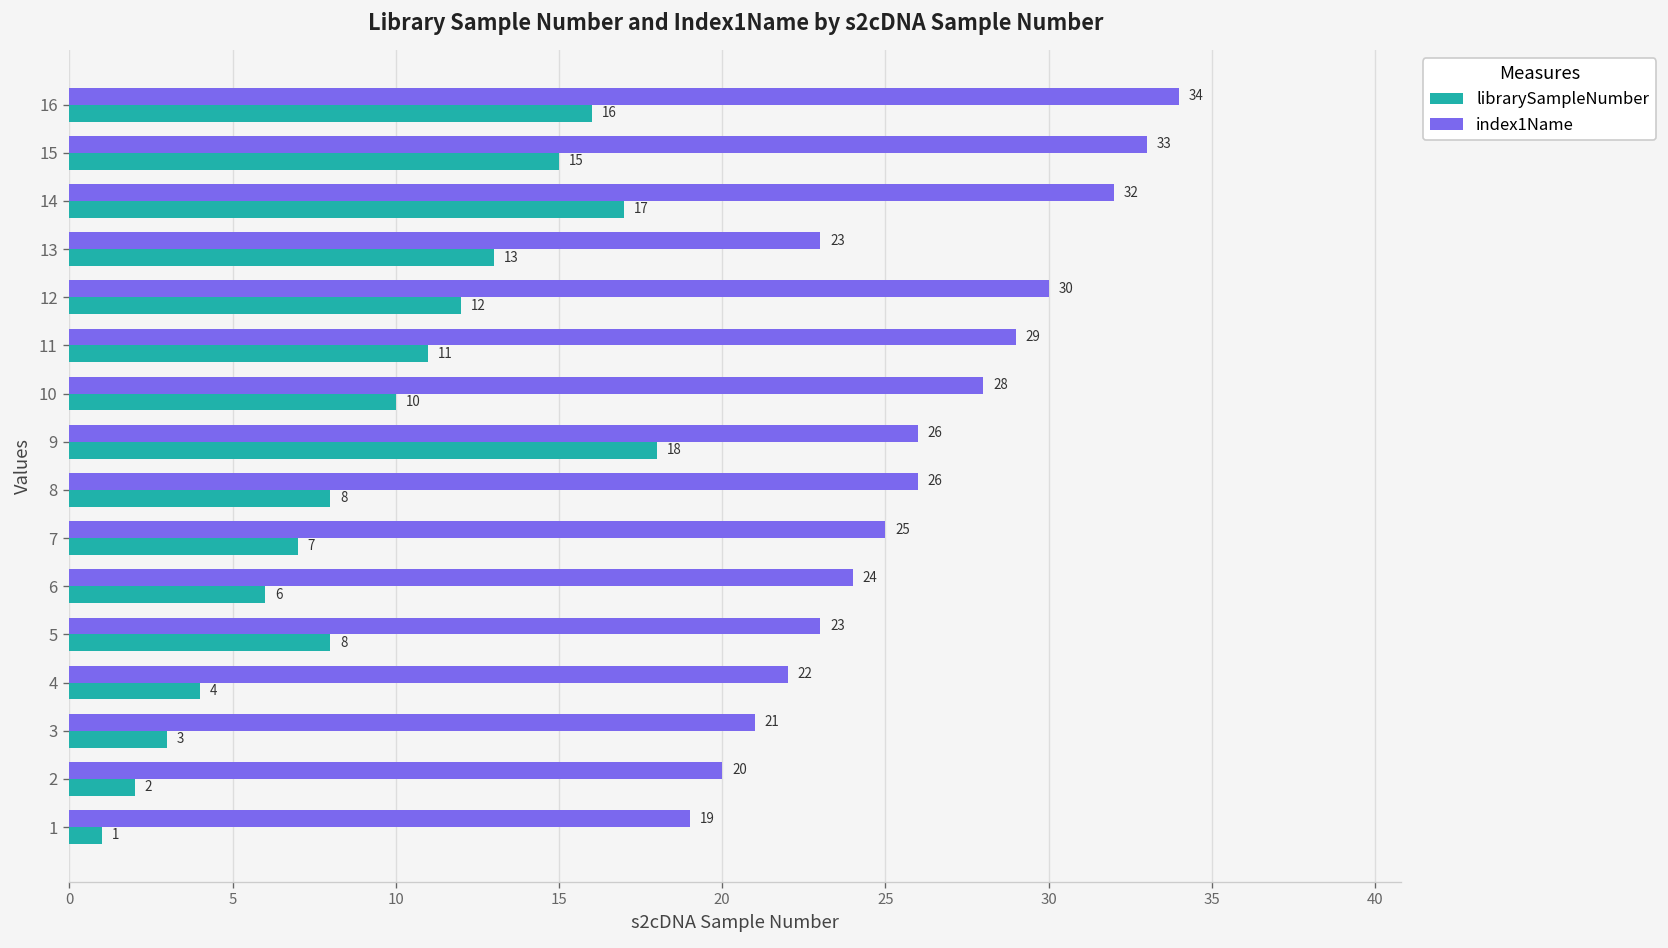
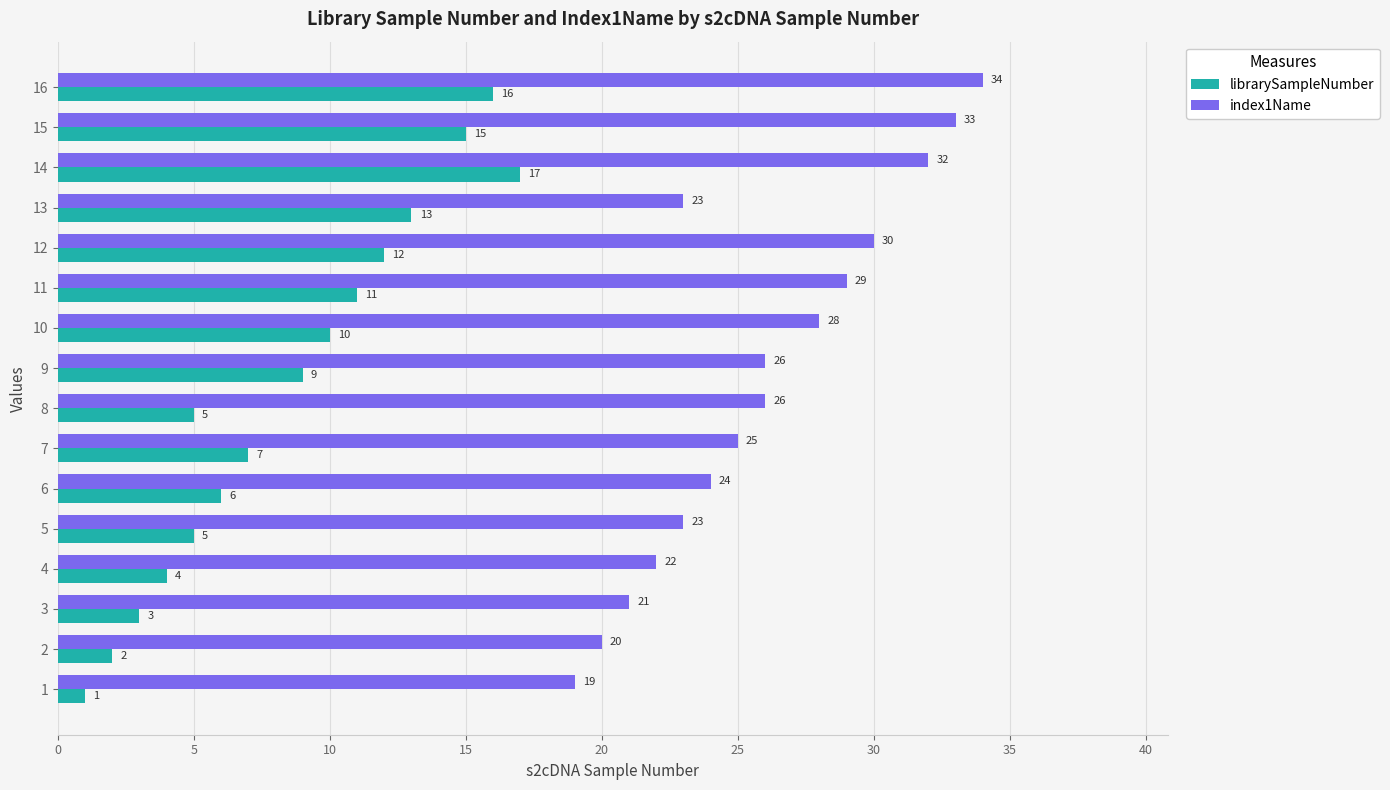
librarySampleNumber, 9: 18 -> 9
librarySampleNumber, 8: 8 -> 5
librarySampleNumber, 5: 8 -> 5
